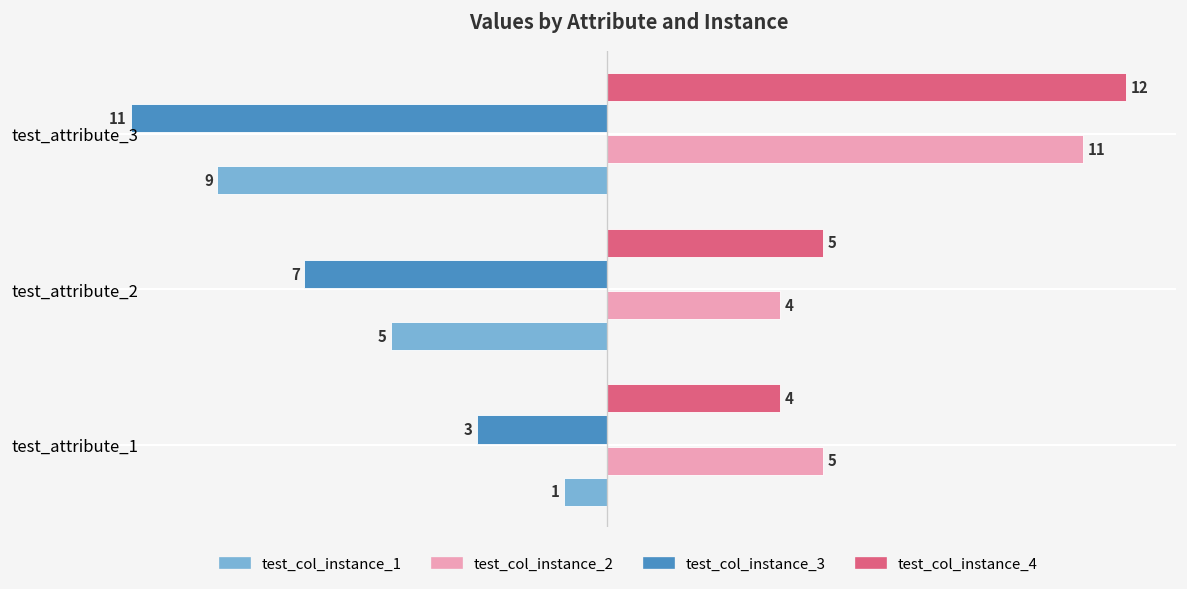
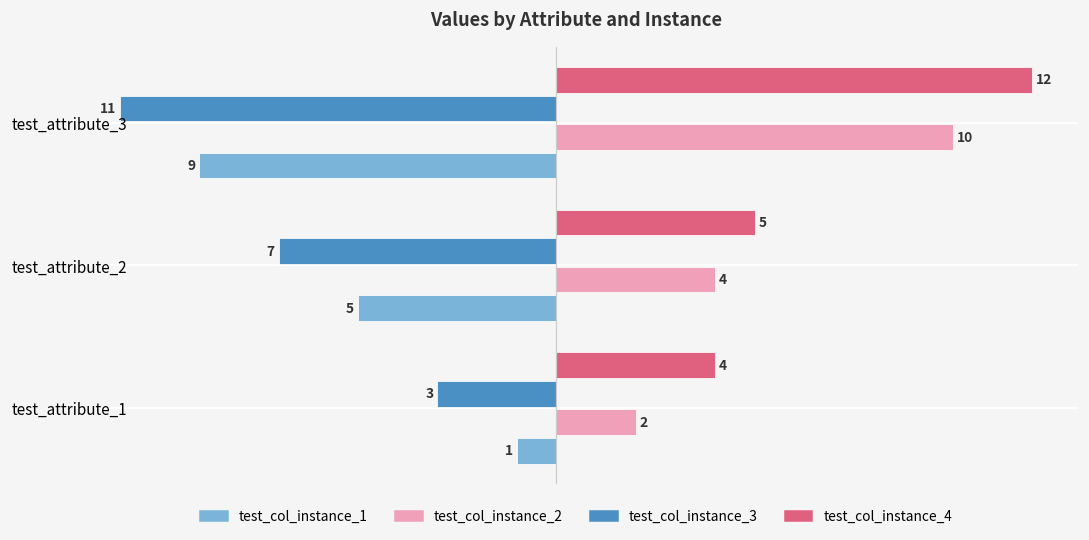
test_col_instance_2, test_attribute_3: 11 -> 10
test_col_instance_2, test_attribute_1: 5 -> 2
